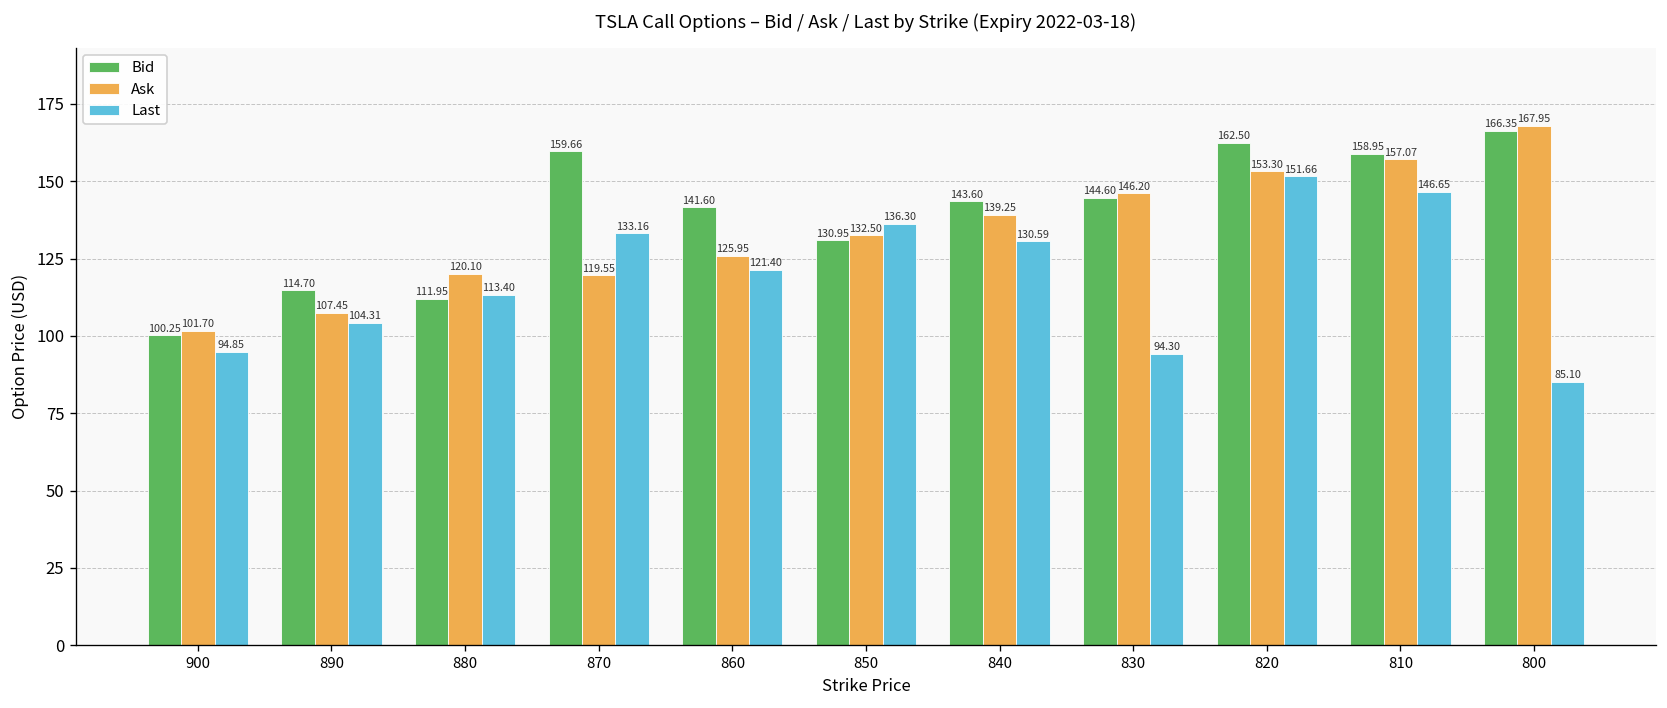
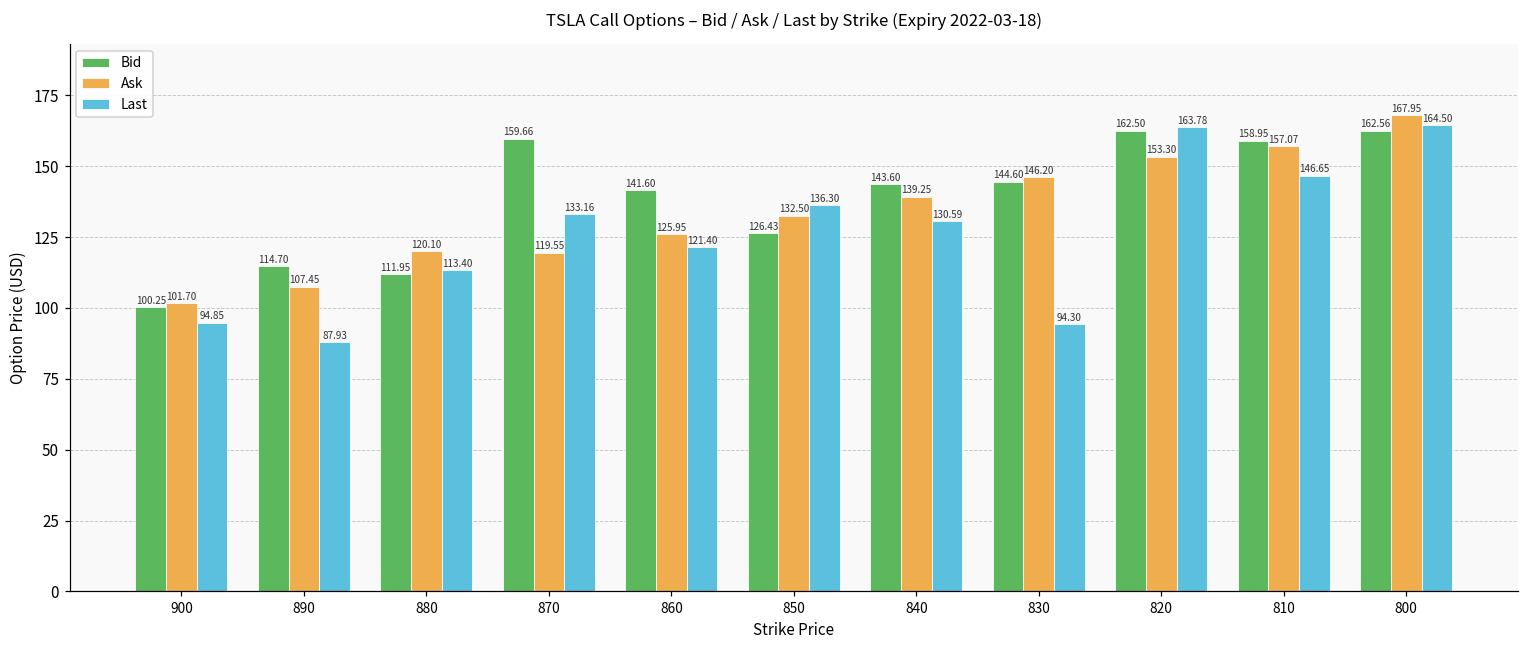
Last, 890: 104.31 -> 87.93
Bid, 850: 130.95 -> 126.43
Last, 820: 151.66 -> 163.78
Bid, 800: 166.35 -> 162.56
Last, 800: 85.10 -> 164.50
